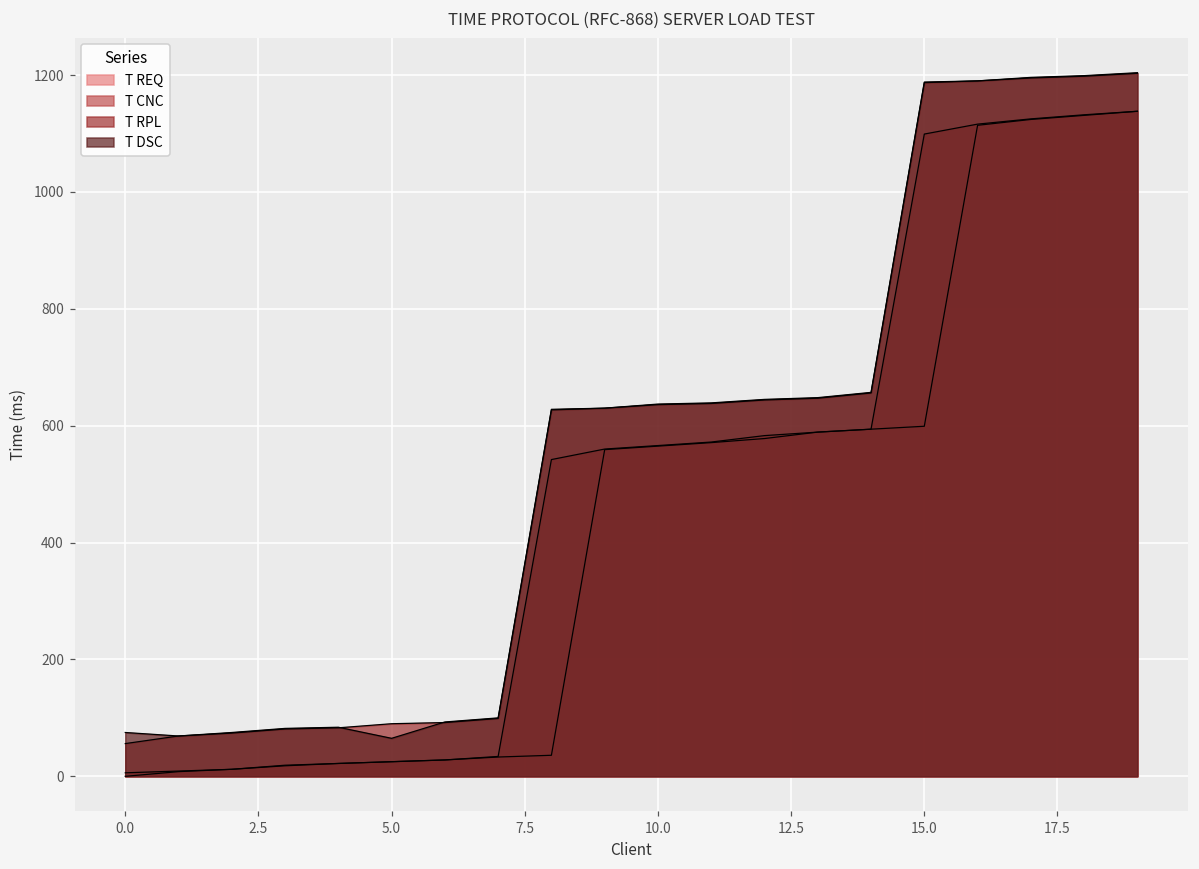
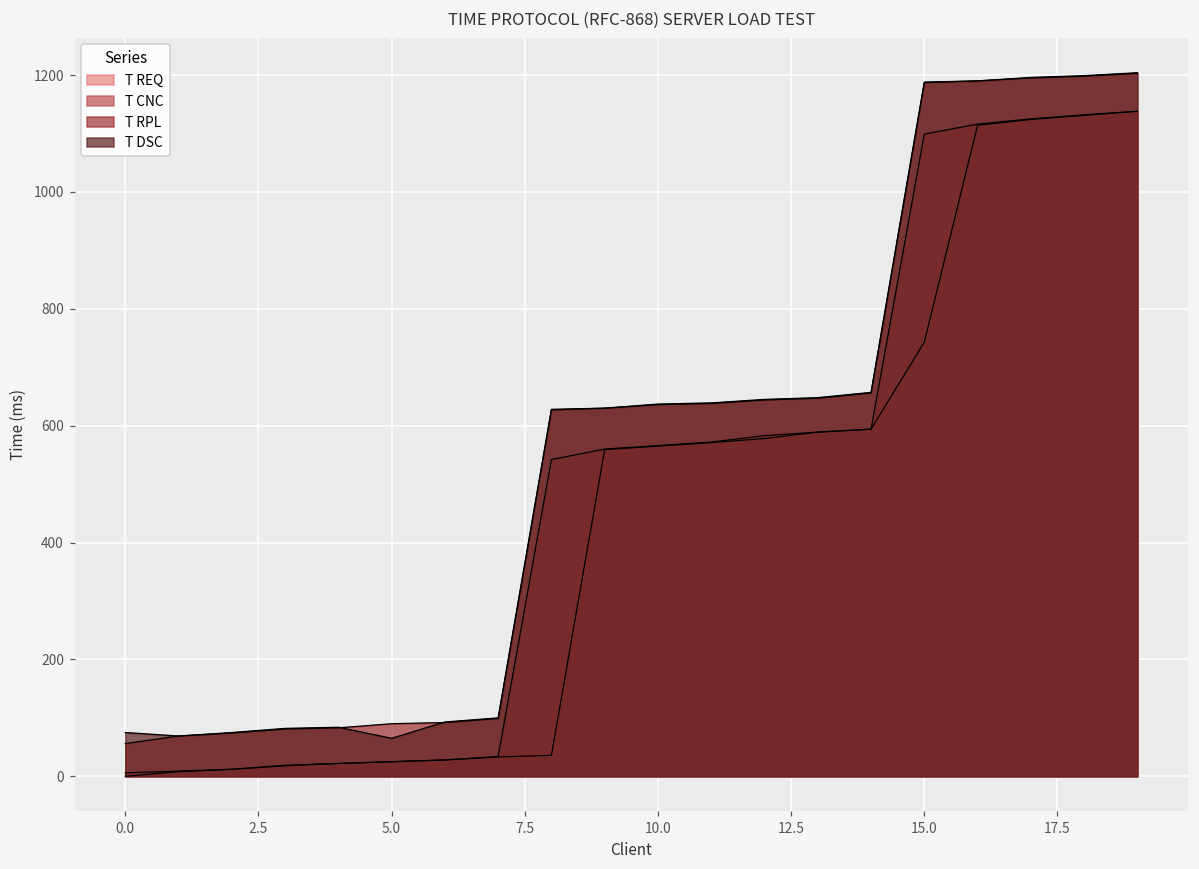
T REQ, 15.0: 600 -> 740
